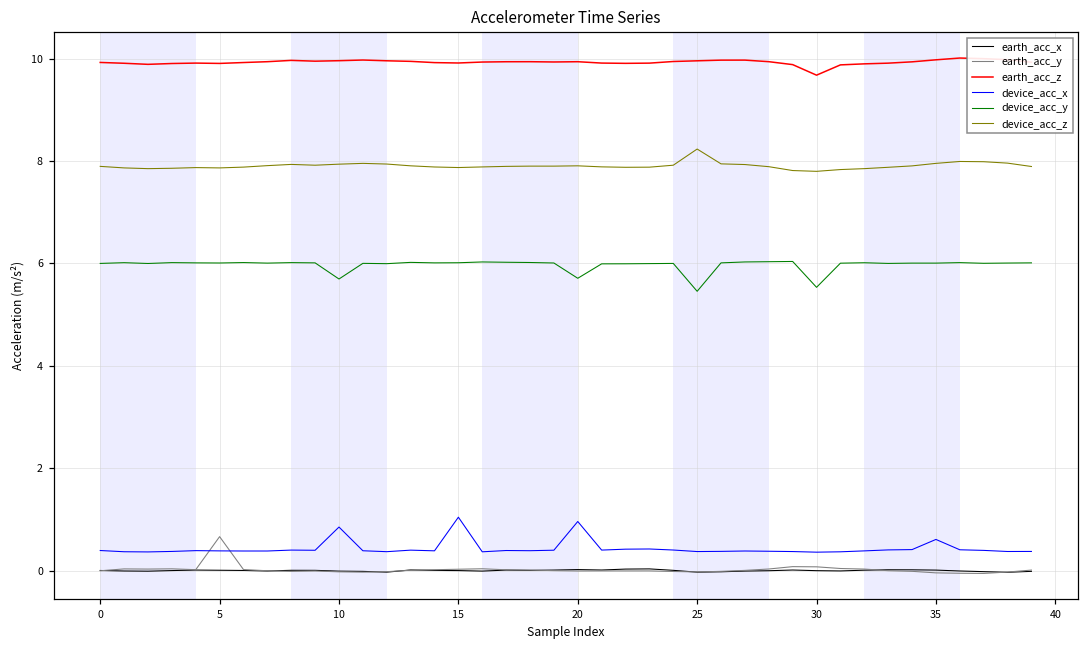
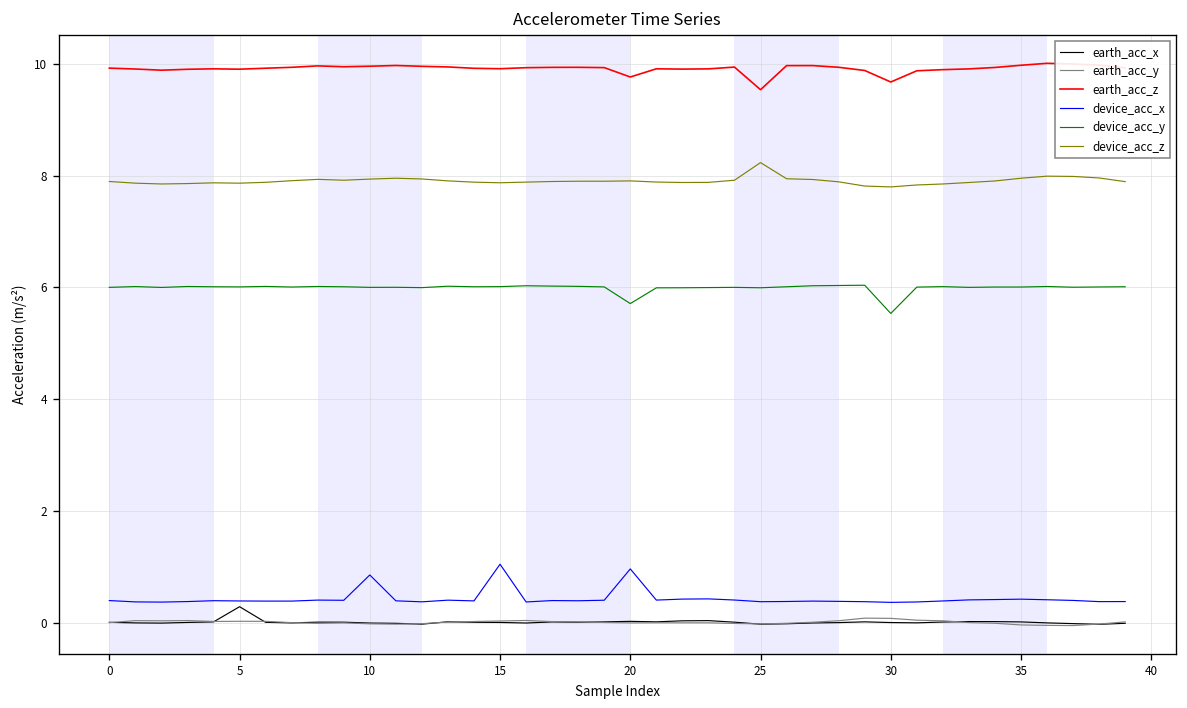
earth_acc_x, 5: 0.0 -> 0.3
earth_acc_y, 5: 0.7 -> 0.0
device_acc_y, 10: 5.7 -> 6.0
earth_acc_z, 20: 9.9 -> 9.8
earth_acc_z, 25: 10.0 -> 9.5
device_acc_y, 25: 5.5 -> 6.0
device_acc_x, 35: 0.6 -> 0.4
